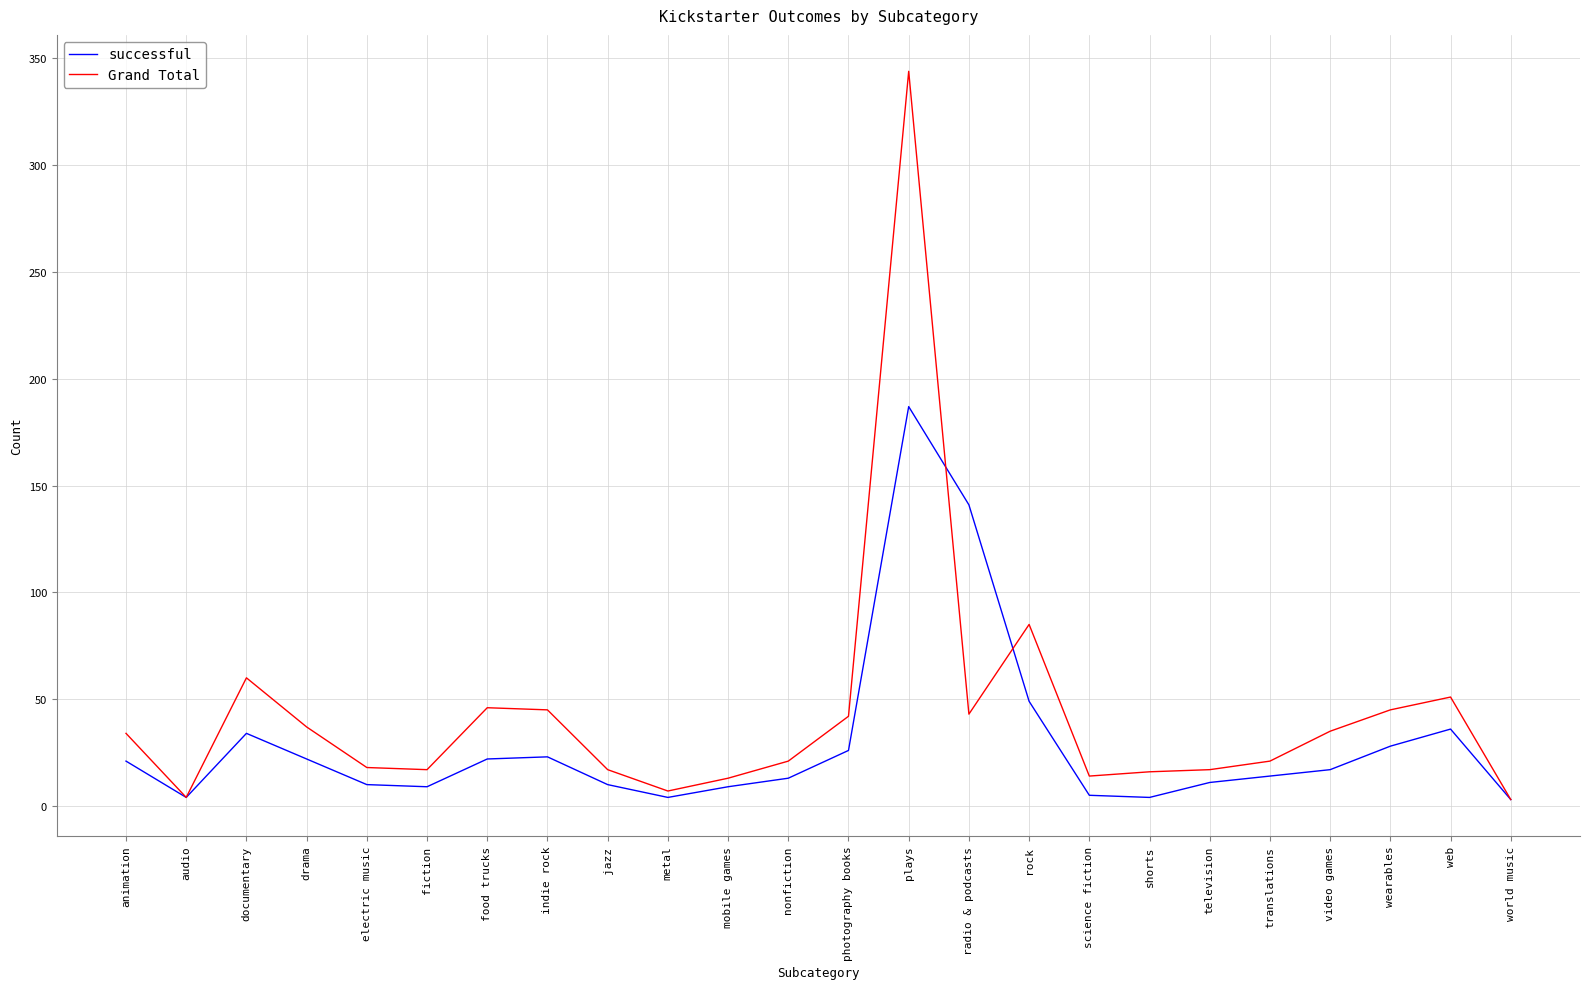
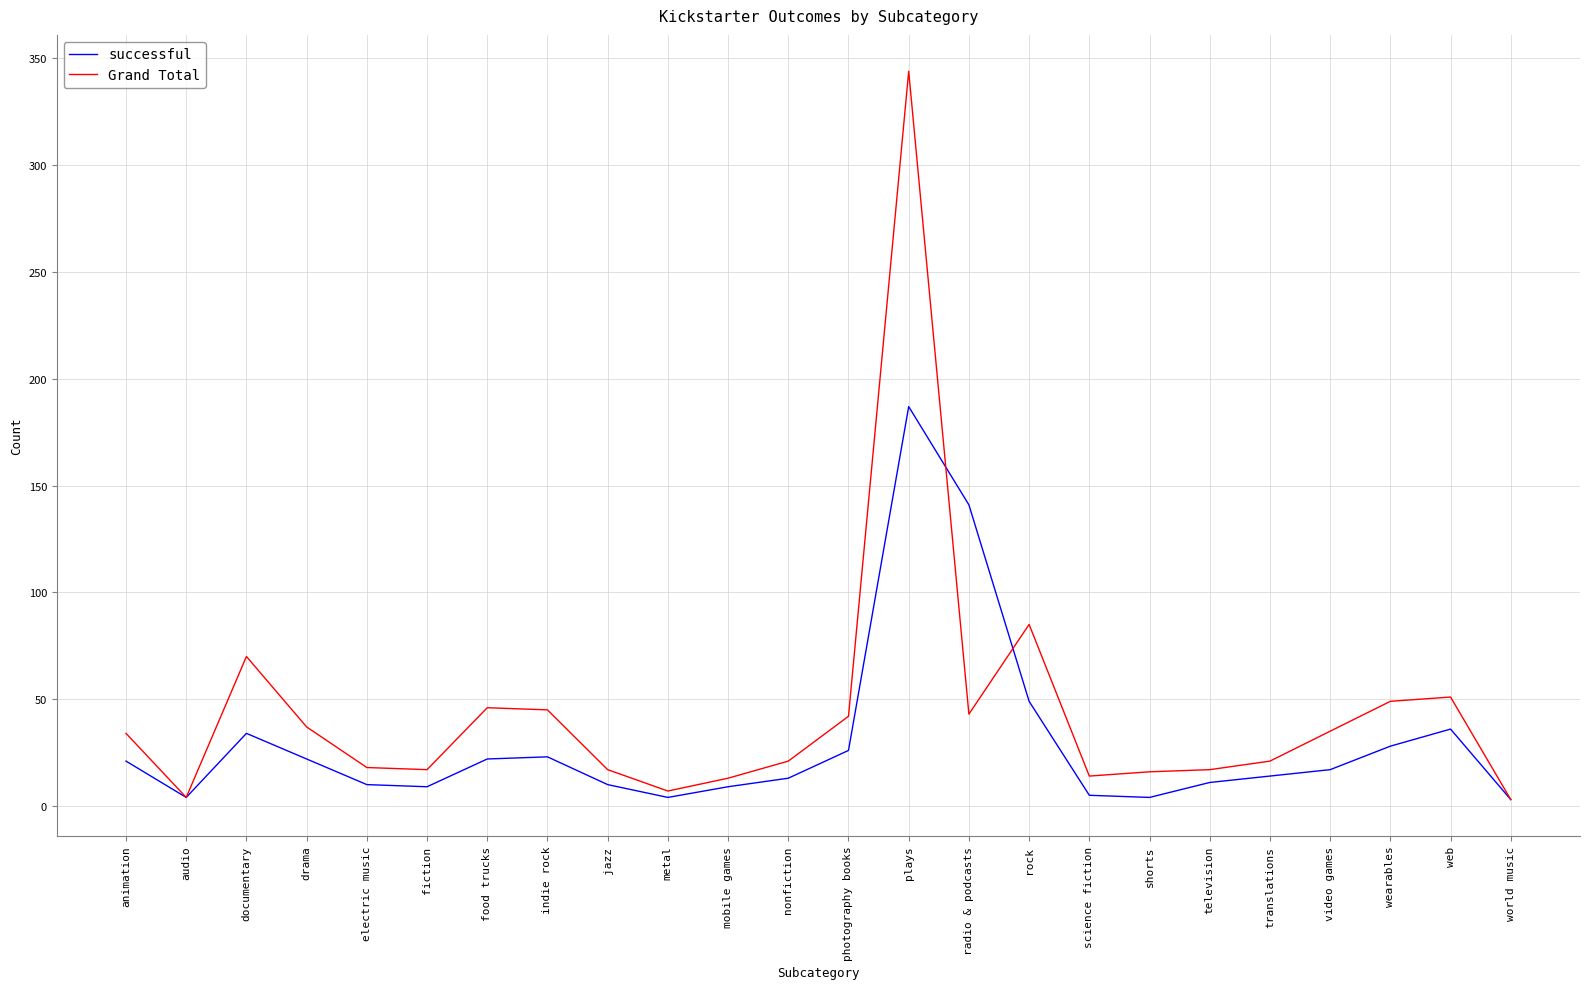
Grand Total, documentary: 60 -> 70
Grand Total, wearables: 45 -> 49
